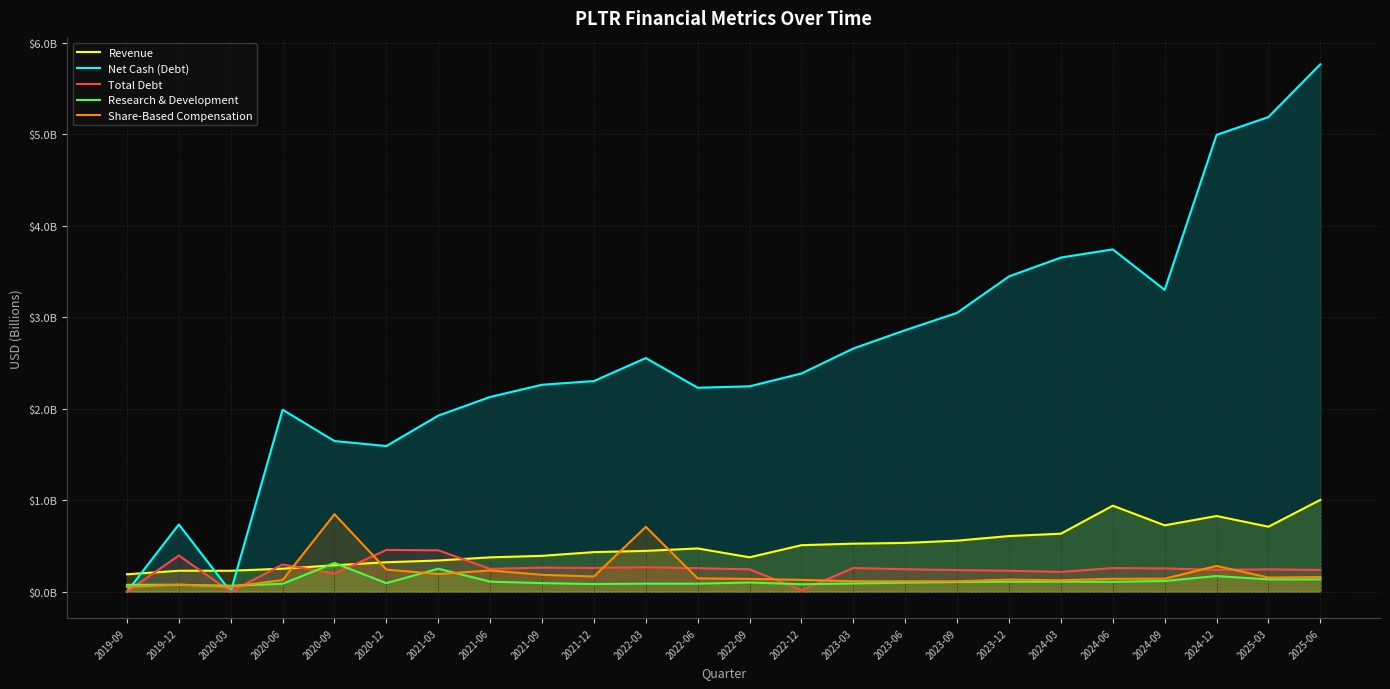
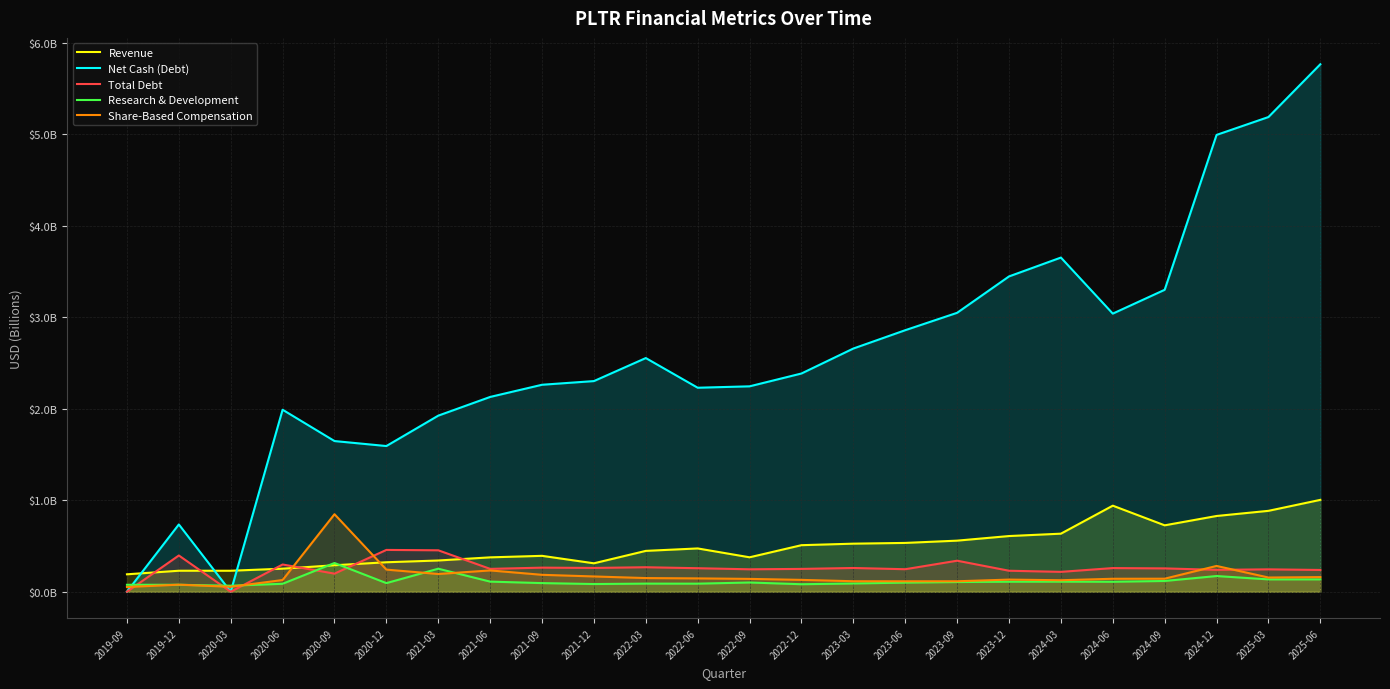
Revenue, 2021-12: $400000000 -> $300000000
Share-Based Compensation, 2022-03: $700000000 -> $100000000
Total Debt, 2022-12: $0 -> $200000000
Total Debt, 2023-09: $200000000 -> $300000000
Net Cash (Debt), 2024-06: $3700000000 -> $3000000000
Revenue, 2025-03: $700000000 -> $900000000
